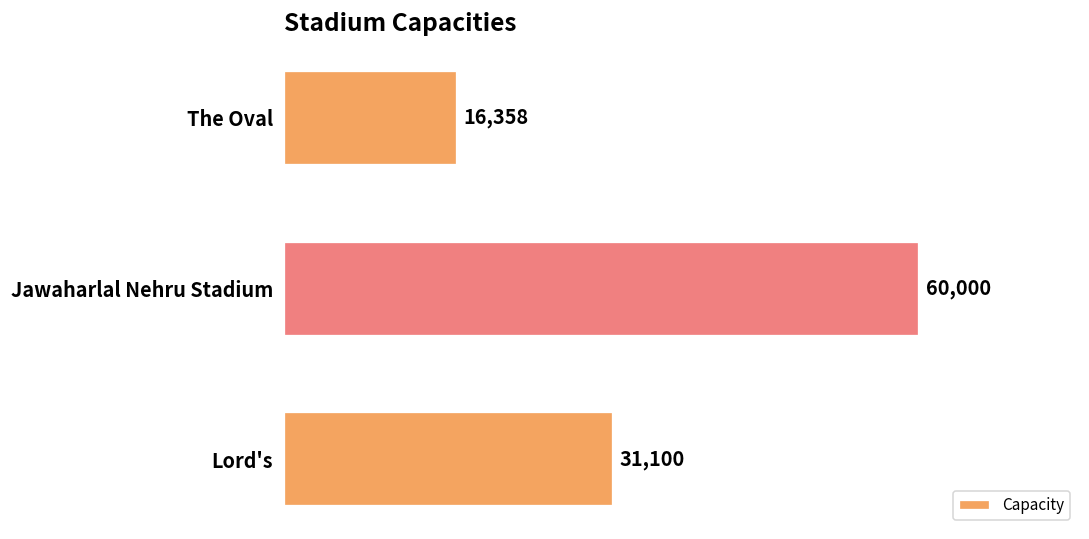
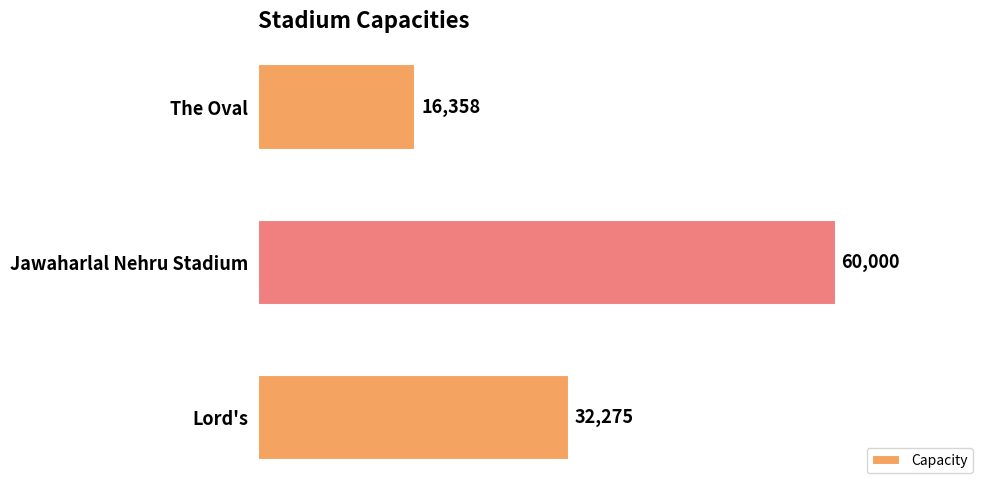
Lord's: 31,100 -> 32,275
